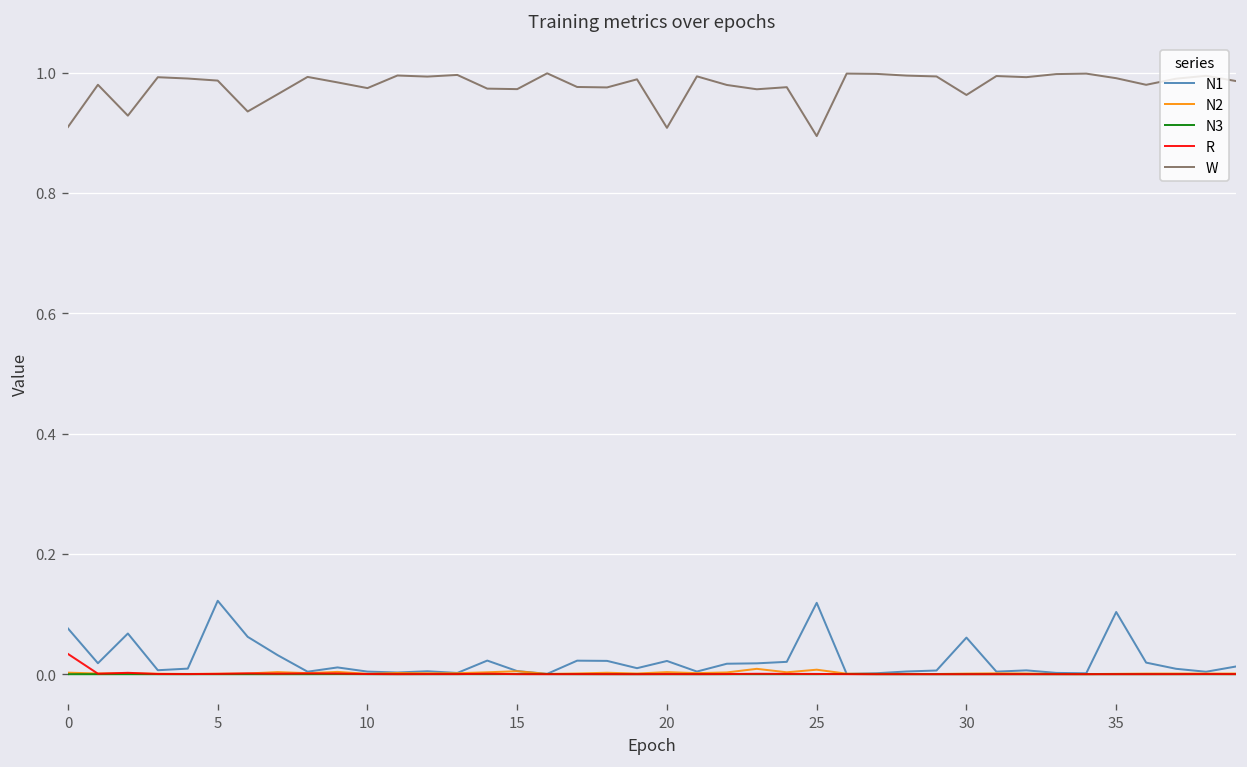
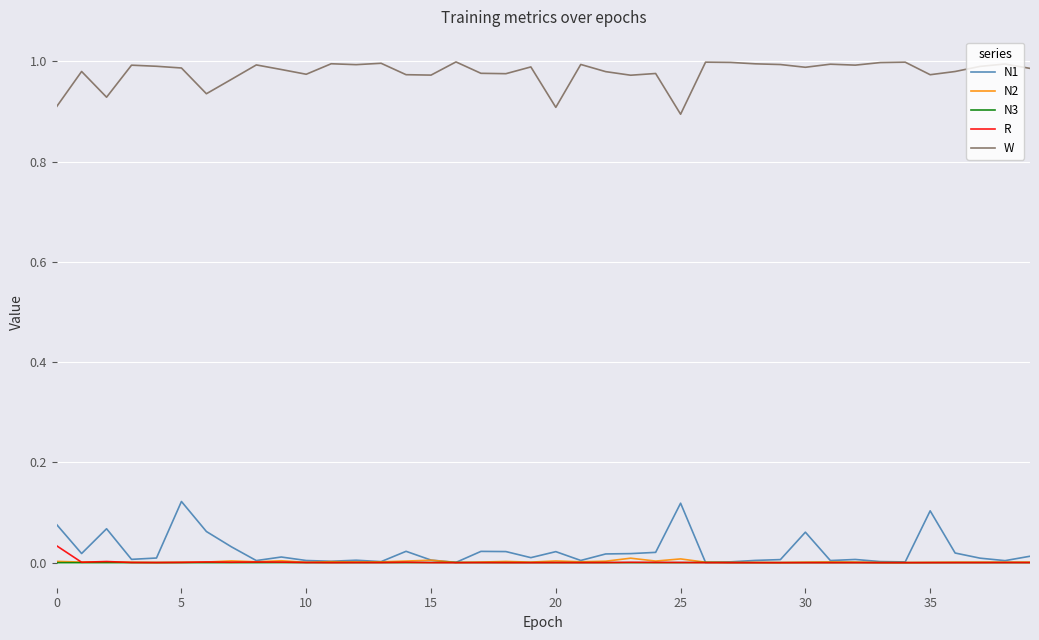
W, 30: 0.96 -> 0.99
W, 35: 0.99 -> 0.97
